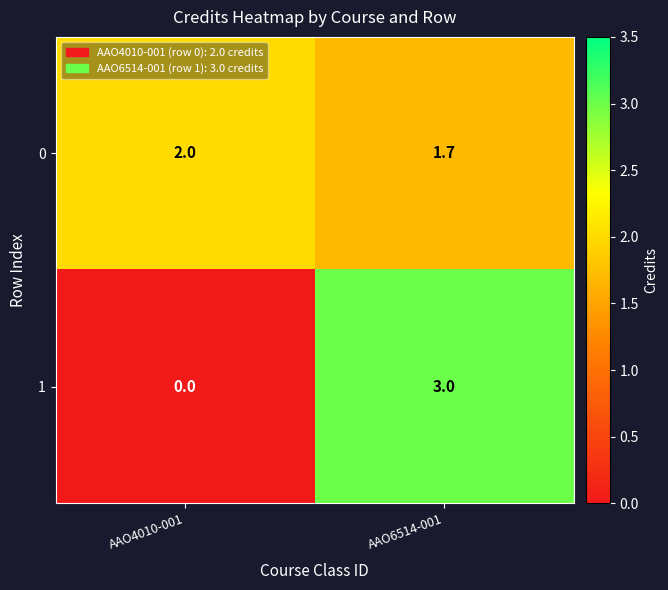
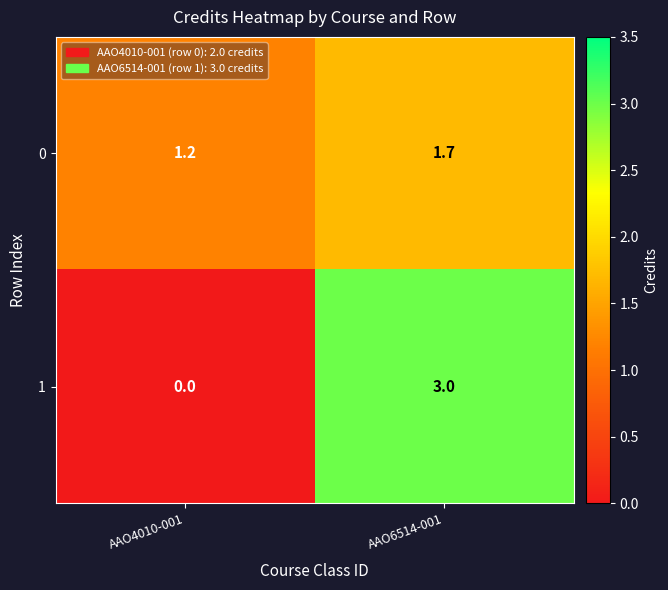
0, AAO4010-001: 2.0 -> 1.2
